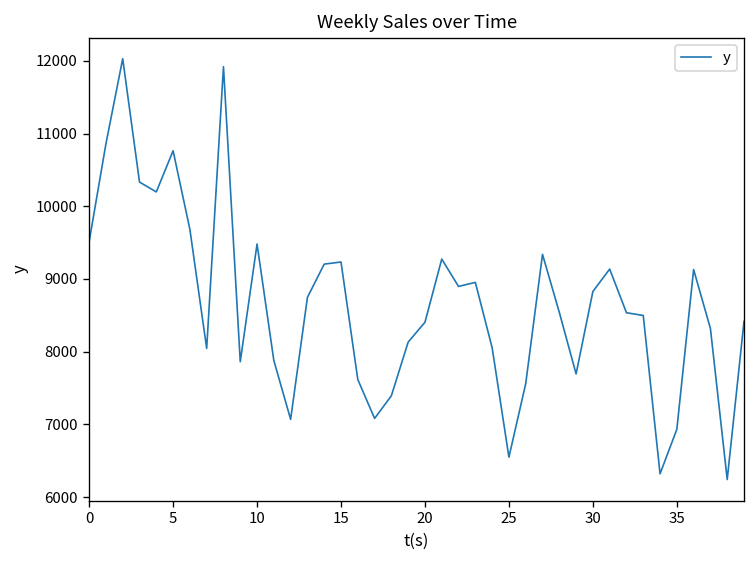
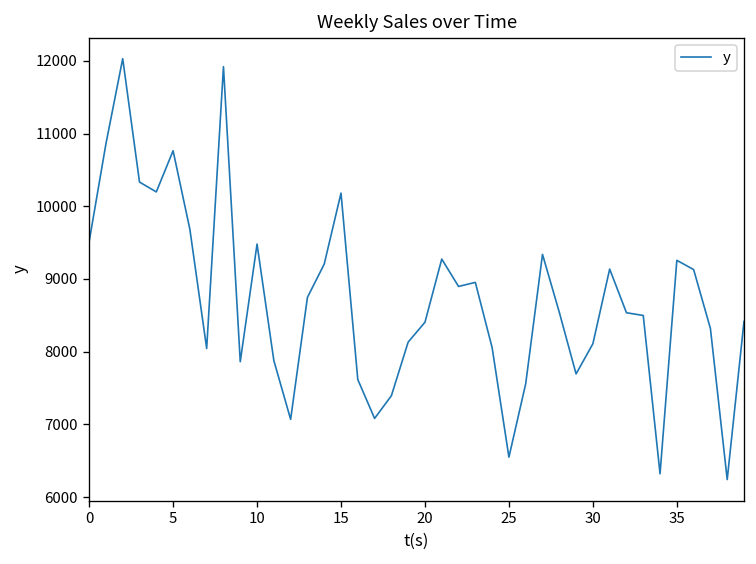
15: 9200 -> 10200
30: 8800 -> 8100
35: 6900 -> 9300
